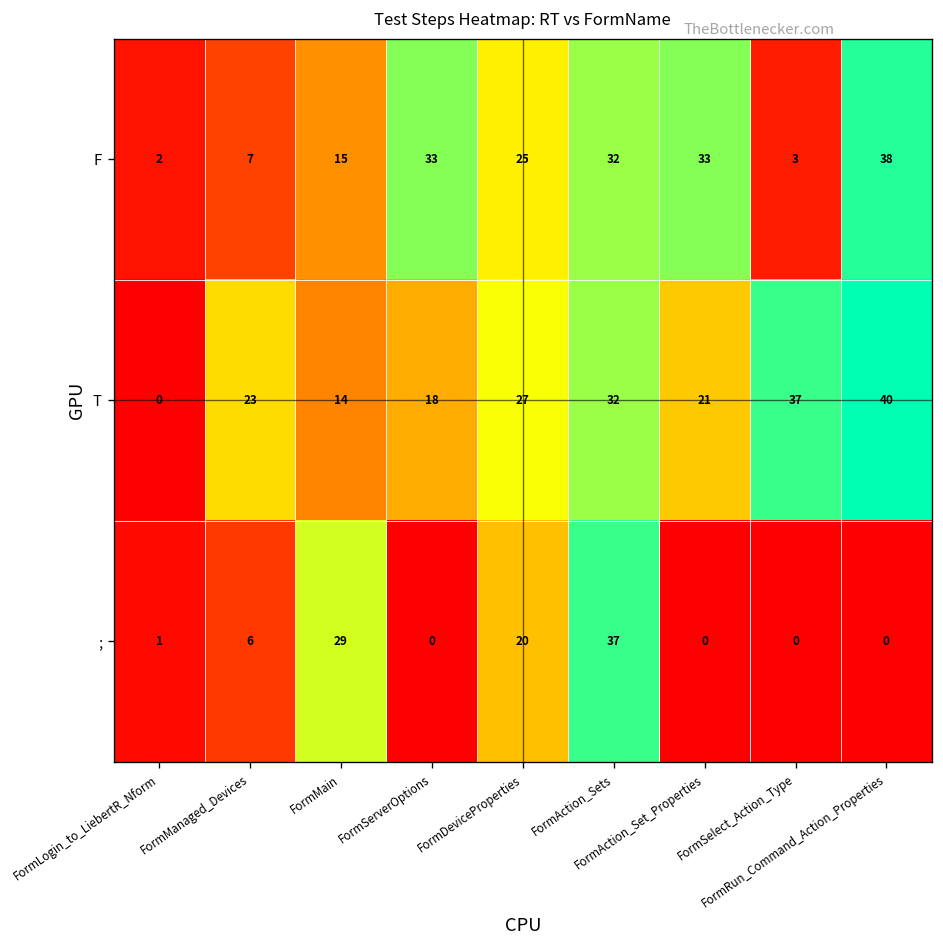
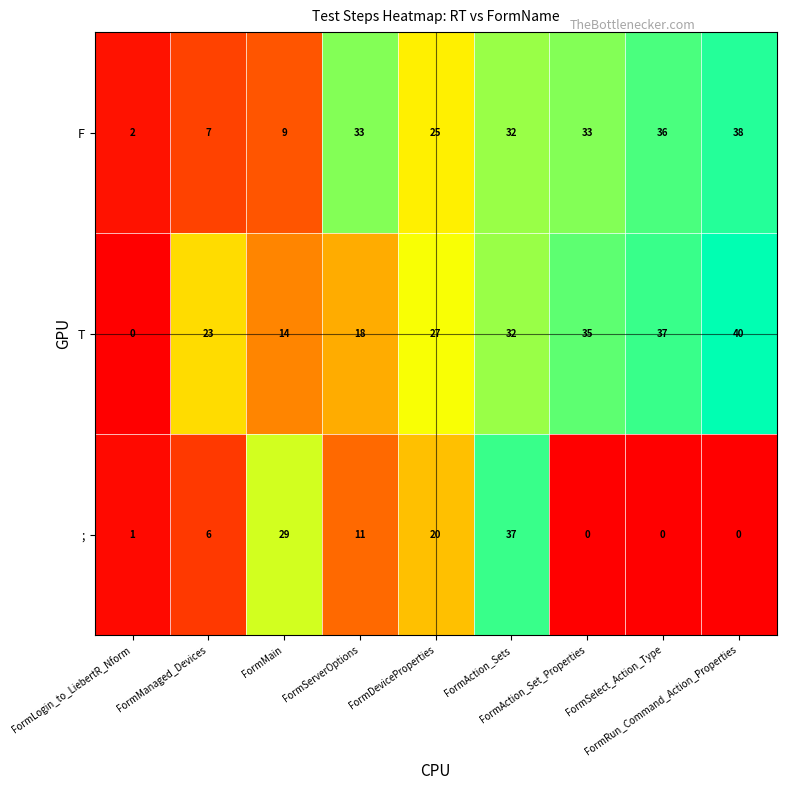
F, FormMain: 15 -> 9
F, FormSelect_Action_Type: 3 -> 36
T, FormAction_Set_Properties: 21 -> 35
;, FormServerOptions: 0 -> 11
